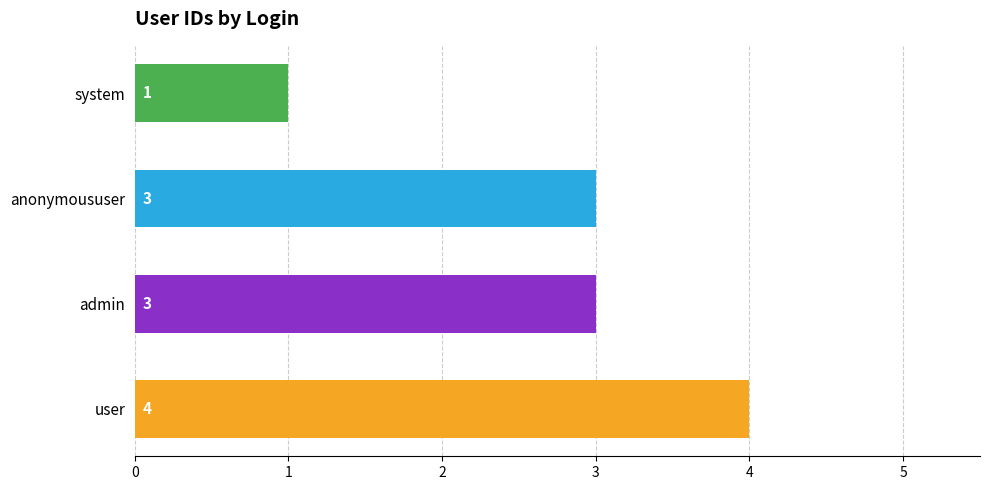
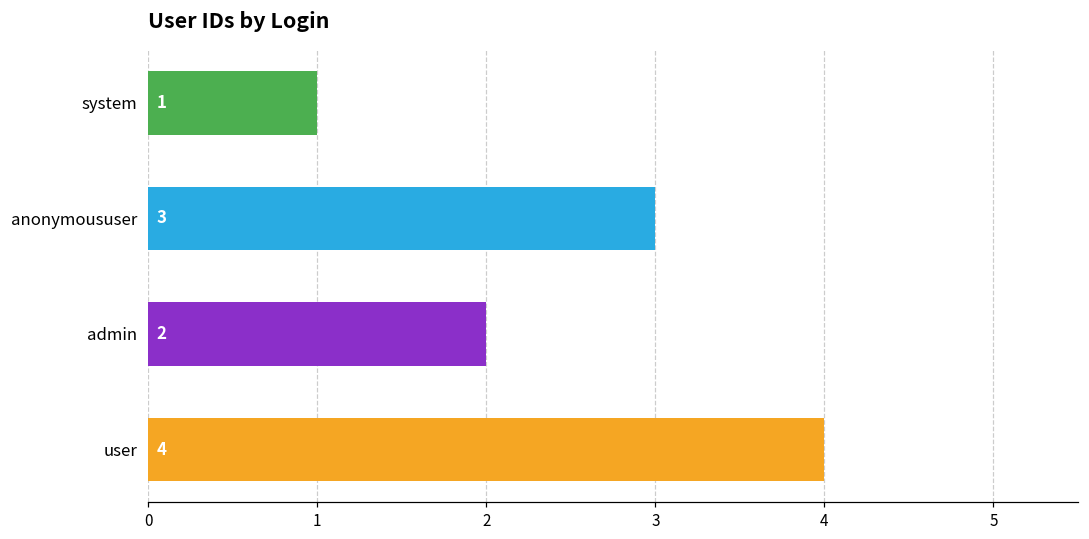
admin: 3 -> 2
